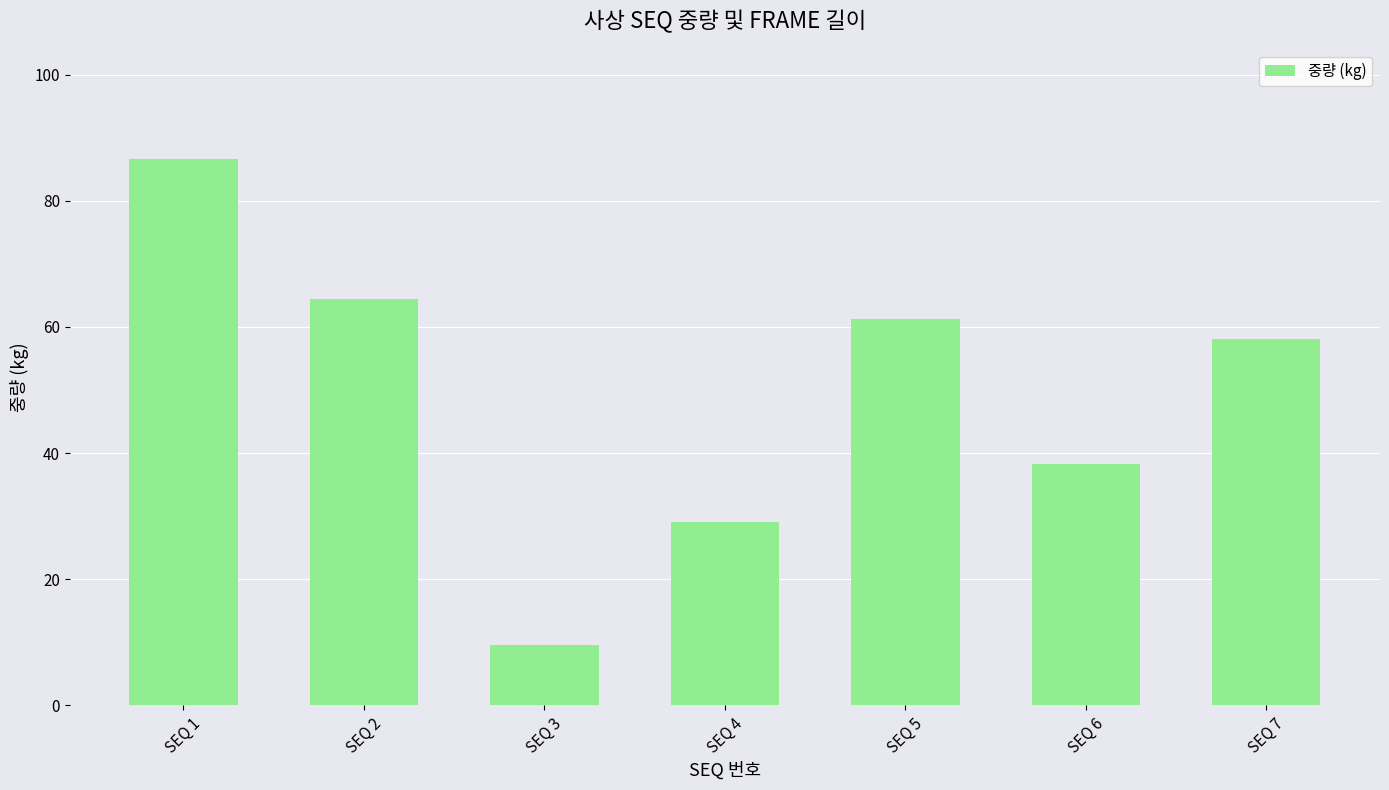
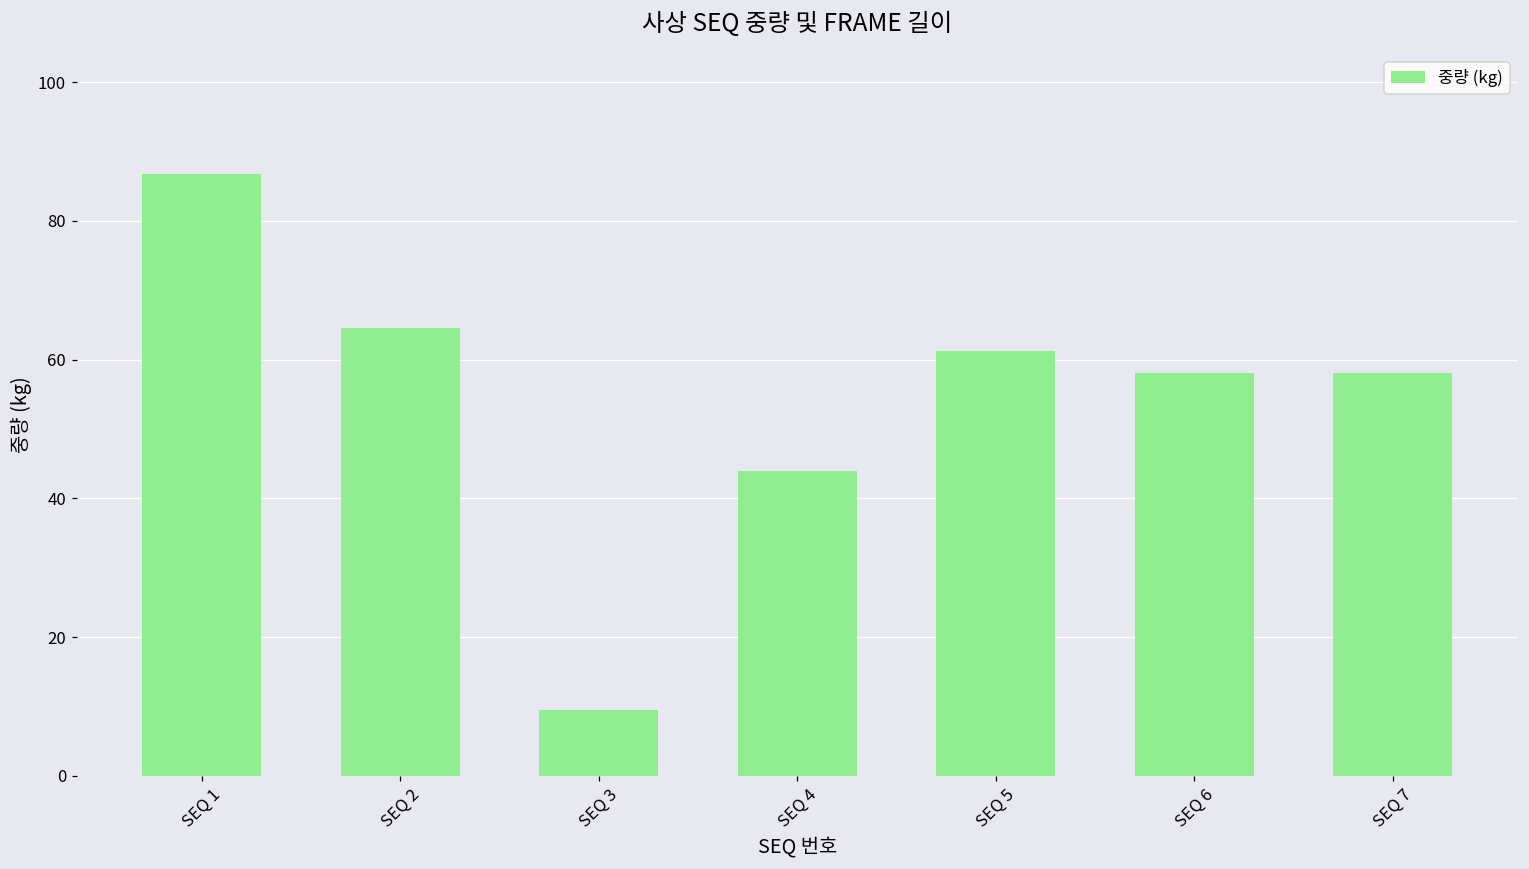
SEQ 4: 29 -> 44
SEQ 6: 38 -> 58
